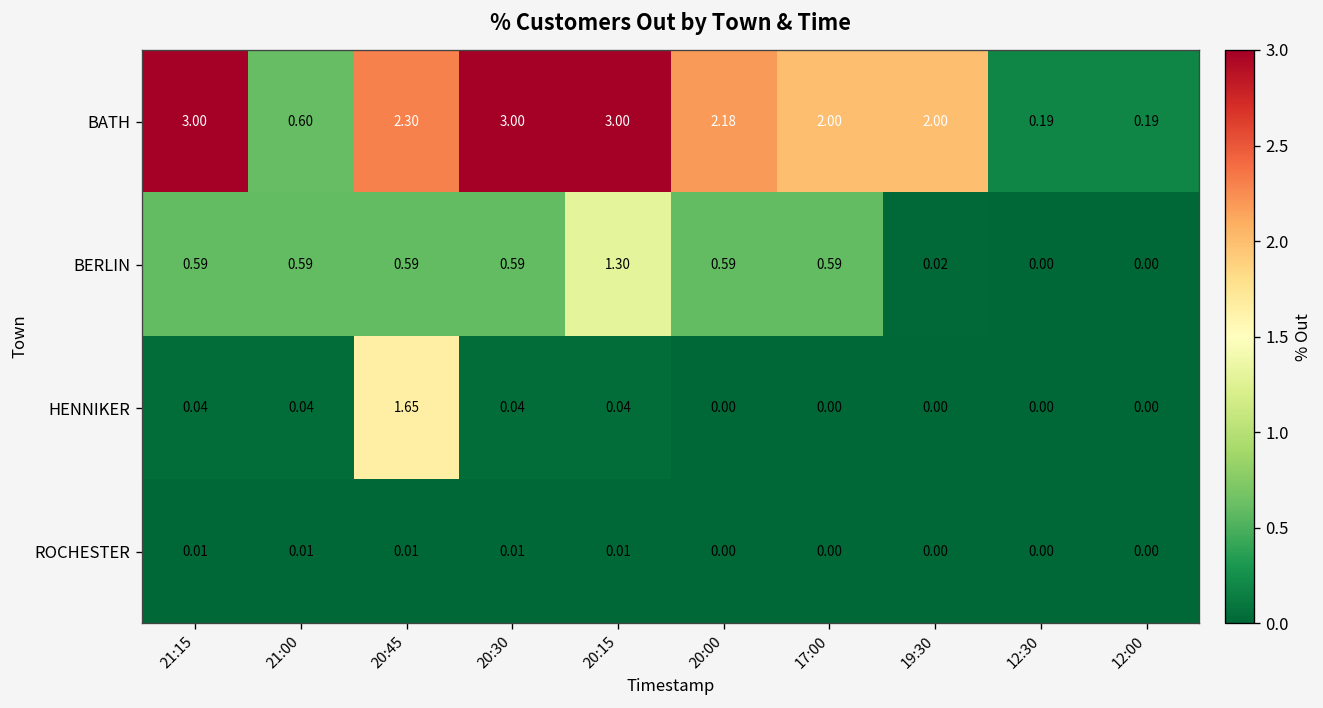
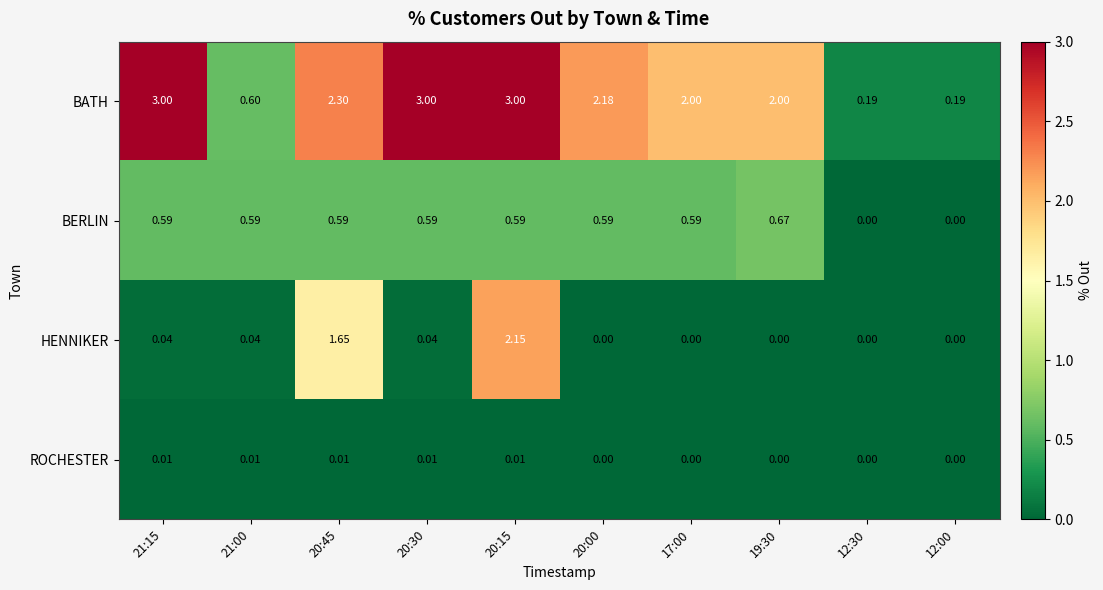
BERLIN, 20:15: 1.30 -> 0.59
BERLIN, 19:30: 0.02 -> 0.67
HENNIKER, 20:15: 0.04 -> 2.15
